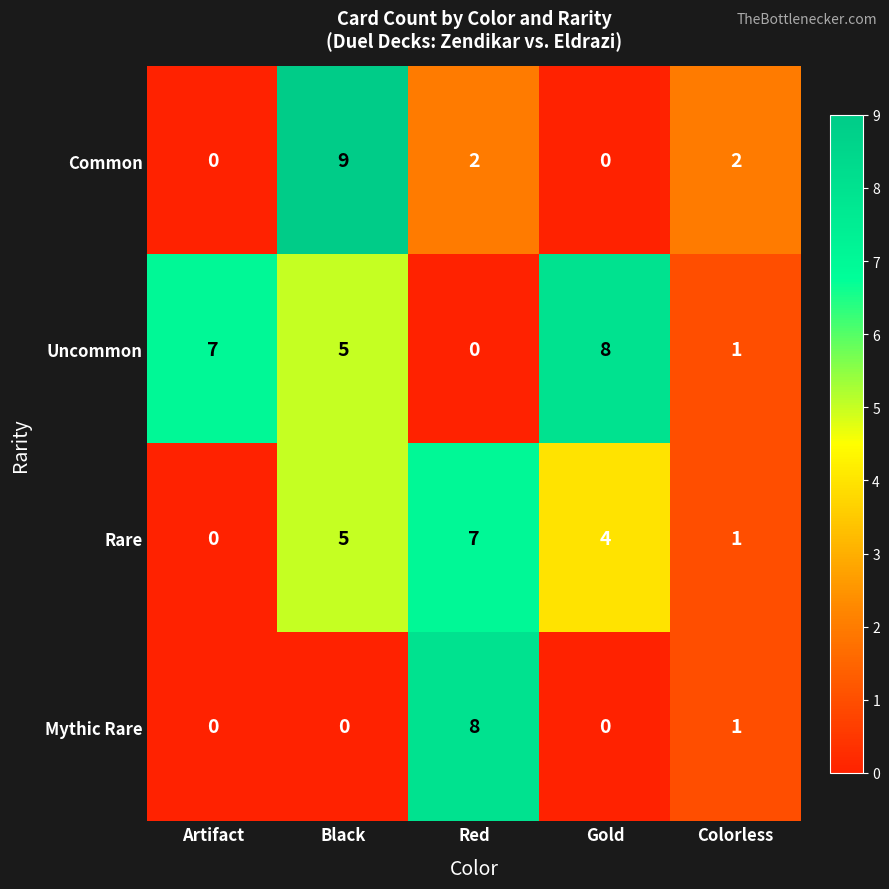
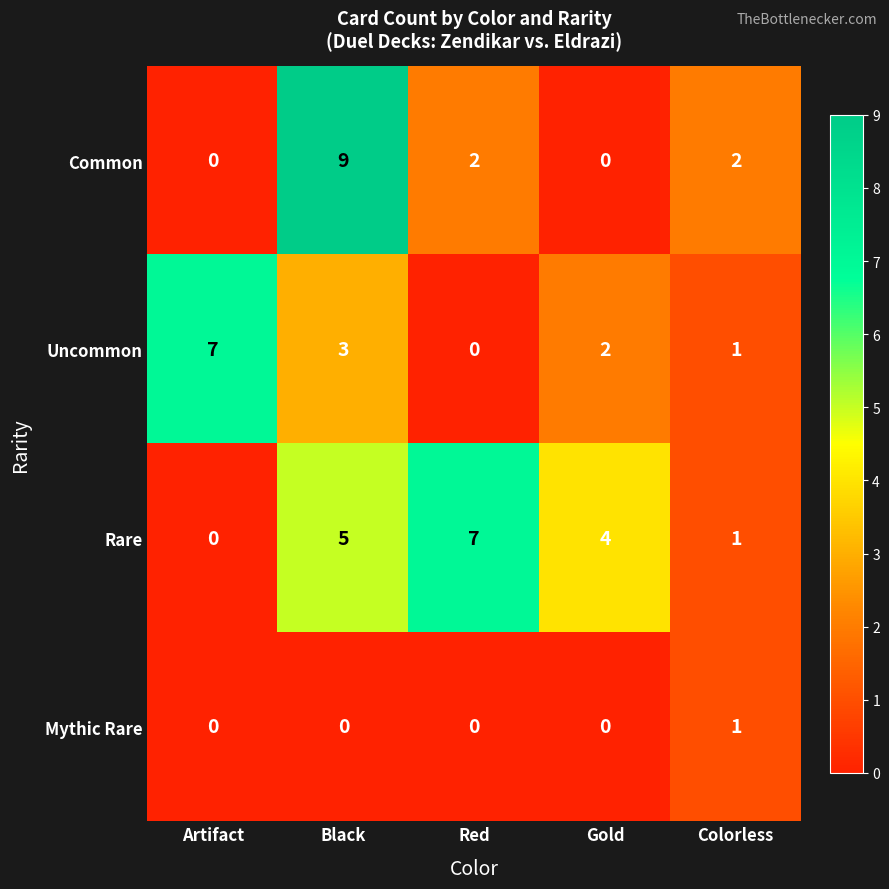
Uncommon, Black: 5 -> 3
Uncommon, Gold: 8 -> 2
Mythic Rare, Red: 8 -> 0
